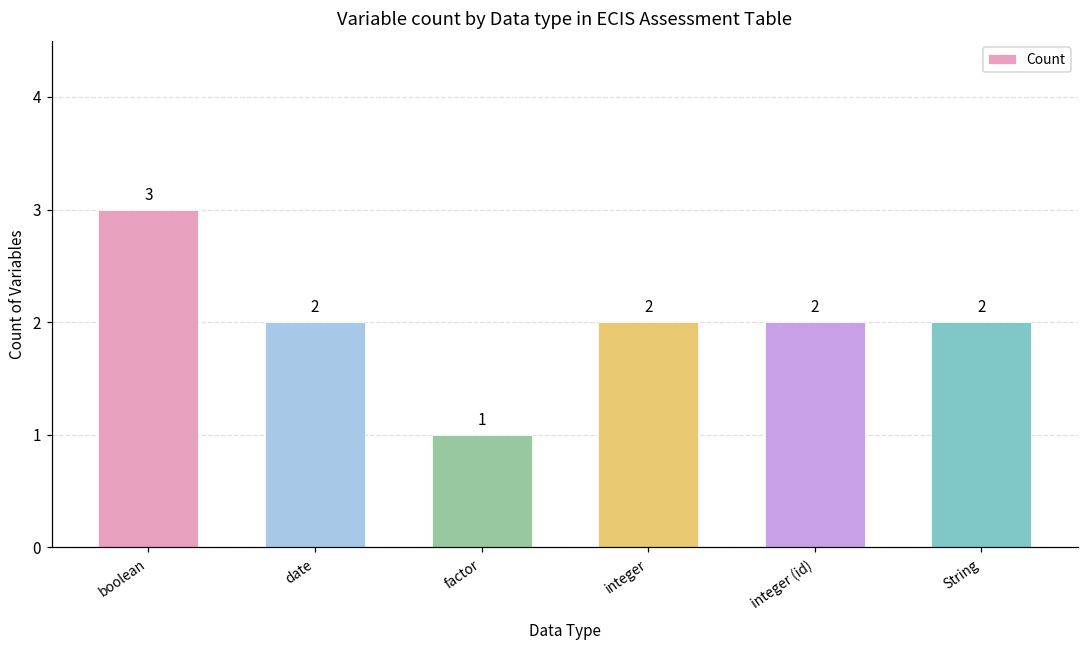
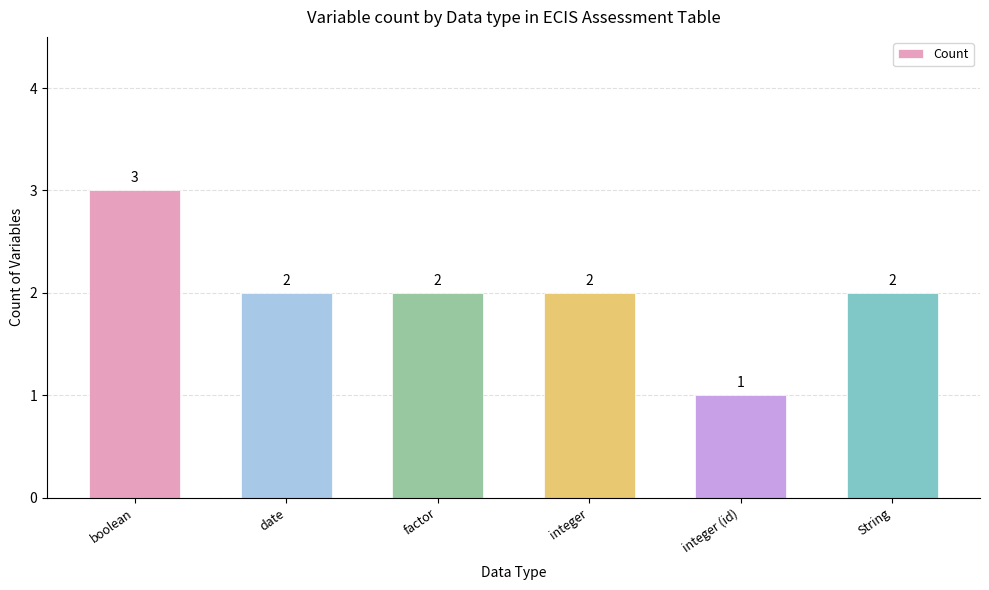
factor: 1 -> 2
integer (id): 2 -> 1
